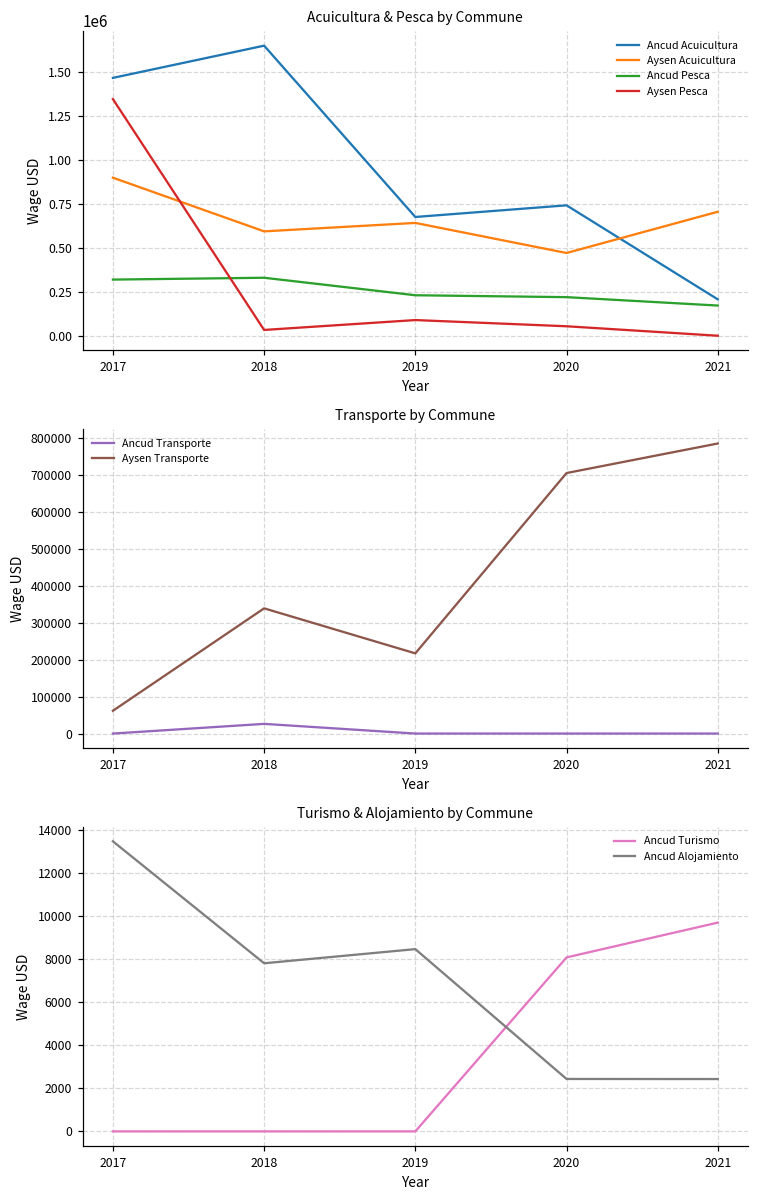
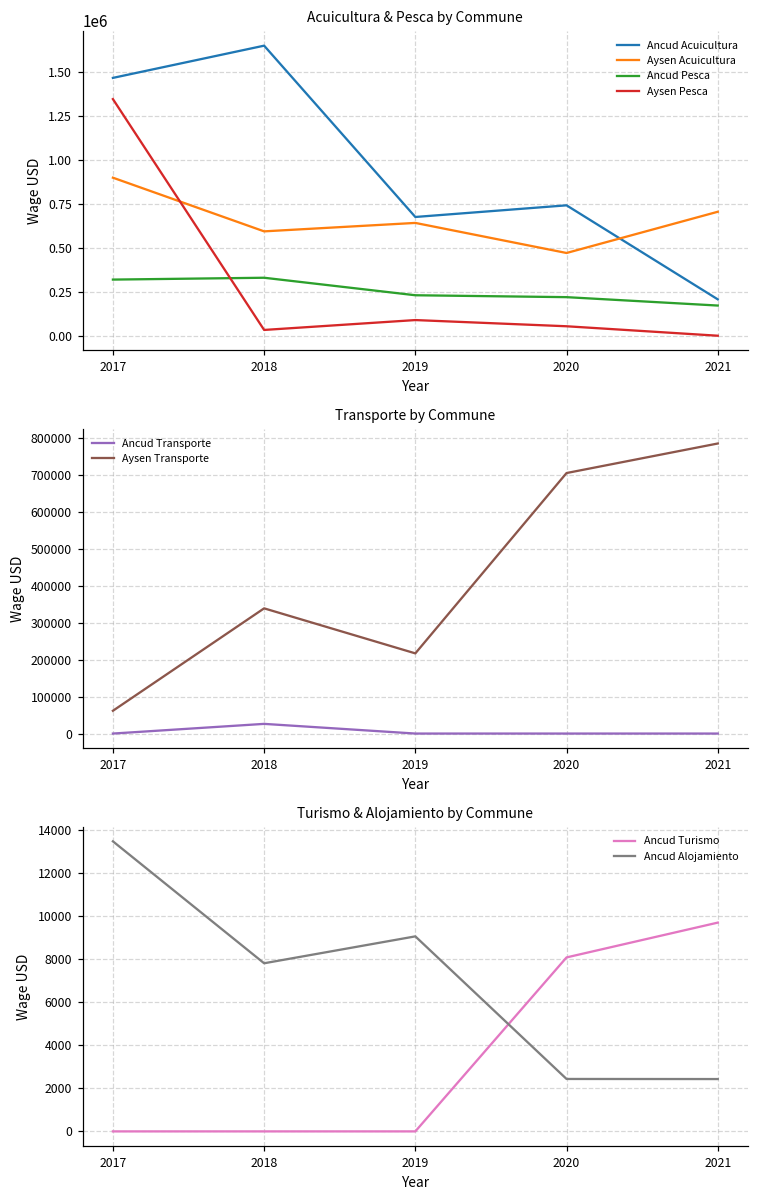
Turismo & Alojamiento by Commune, Ancud Alojamiento, 2019: 8500 -> 9100
